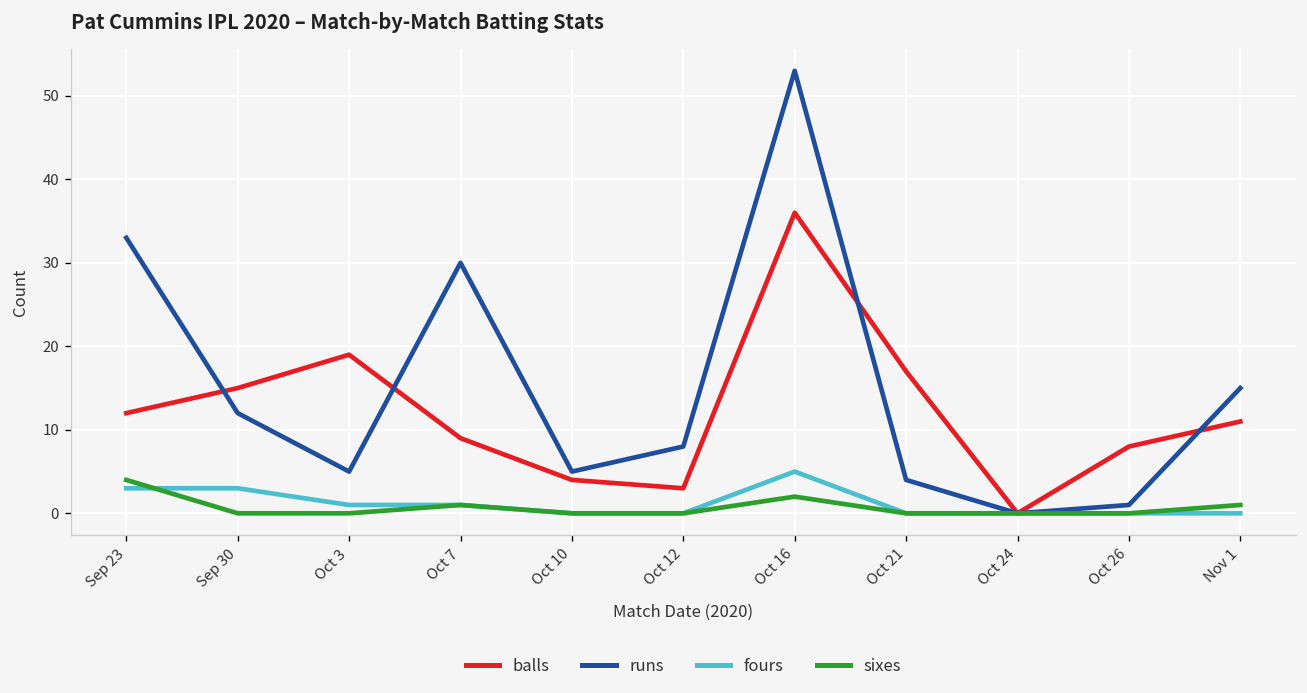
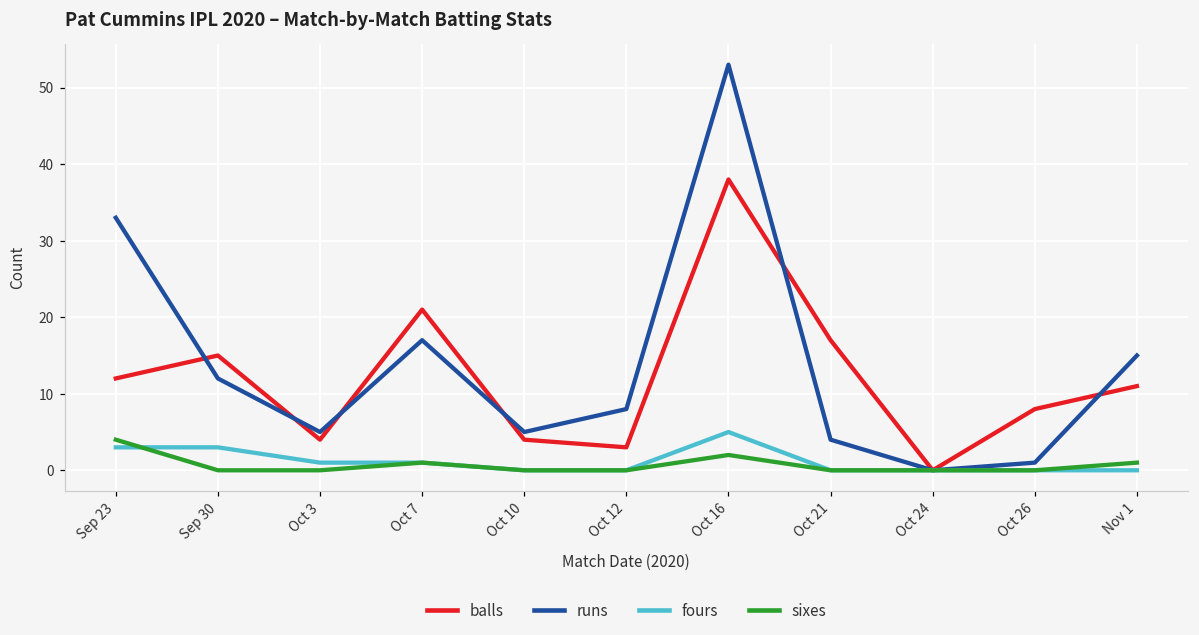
balls, Oct 3: 19 -> 4
balls, Oct 7: 9 -> 21
runs, Oct 7: 30 -> 17
balls, Oct 16: 36 -> 38
